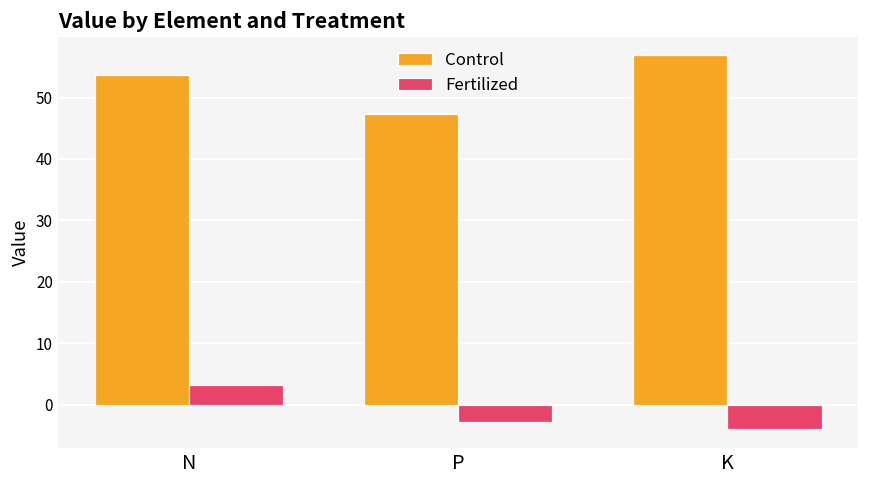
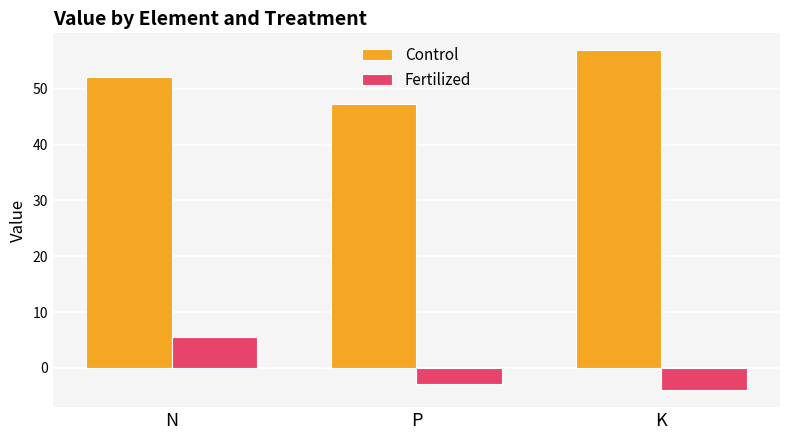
Control, N: 54 -> 52
Fertilized, N: 3 -> 6
